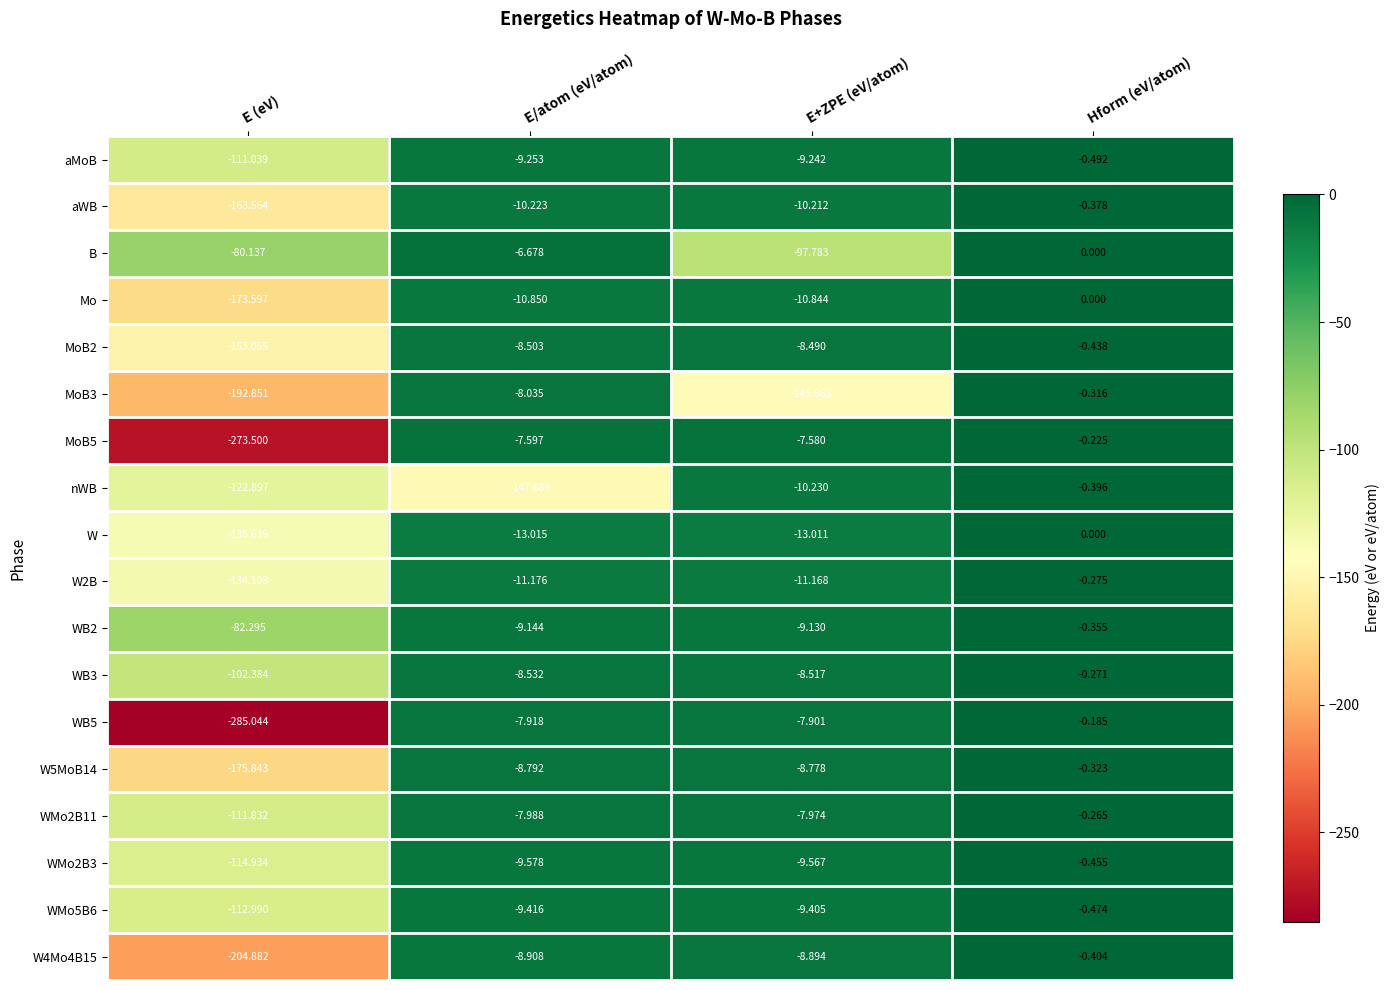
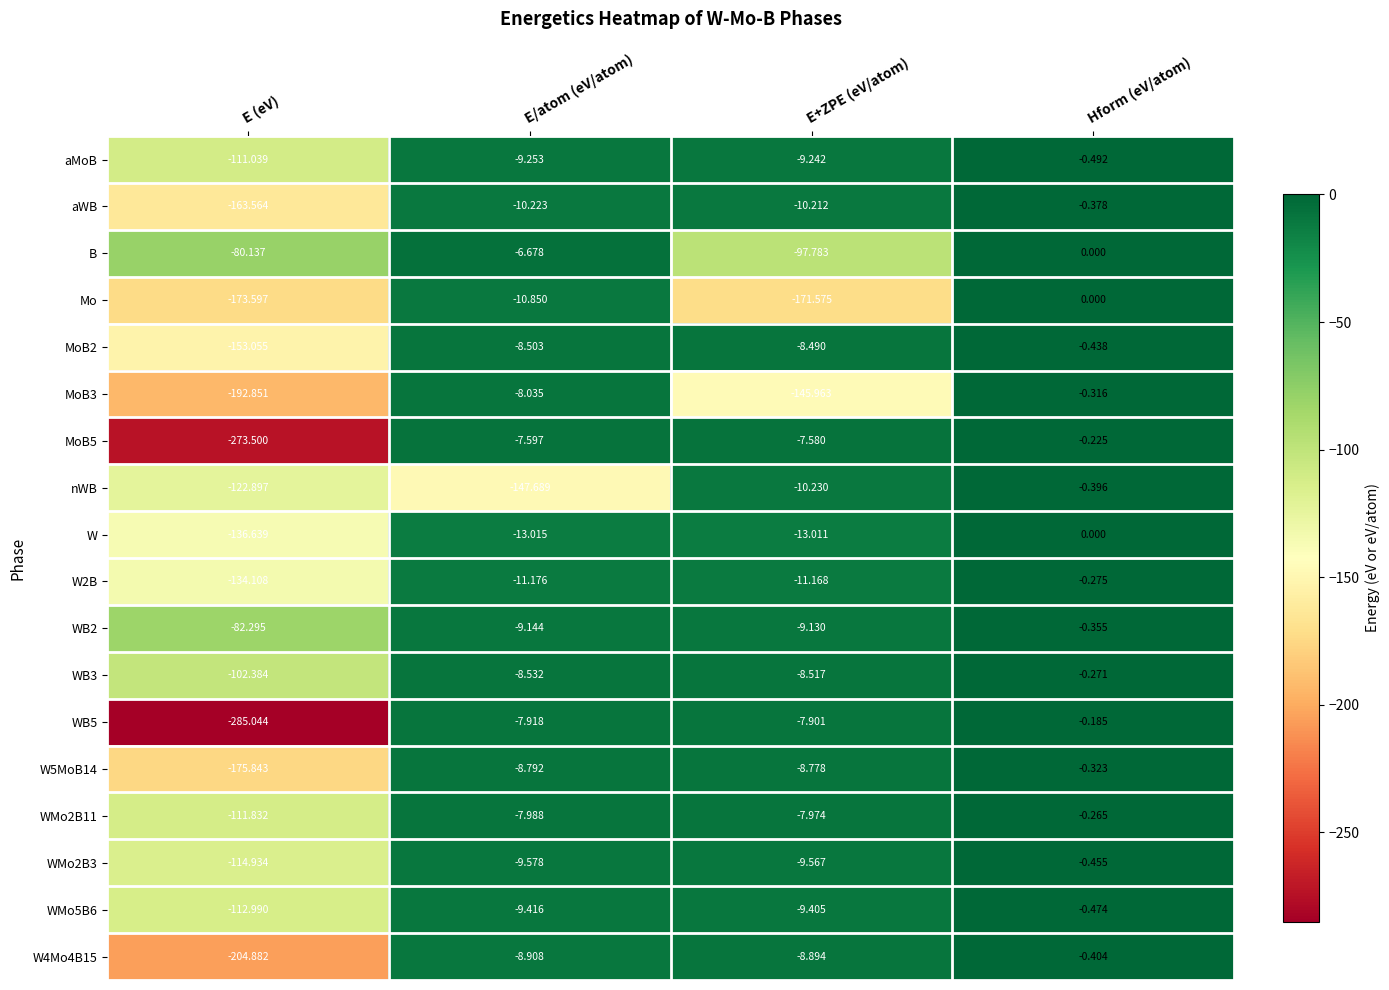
Mo, E+ZPE (eV/atom): -10.844 -> -171.575
